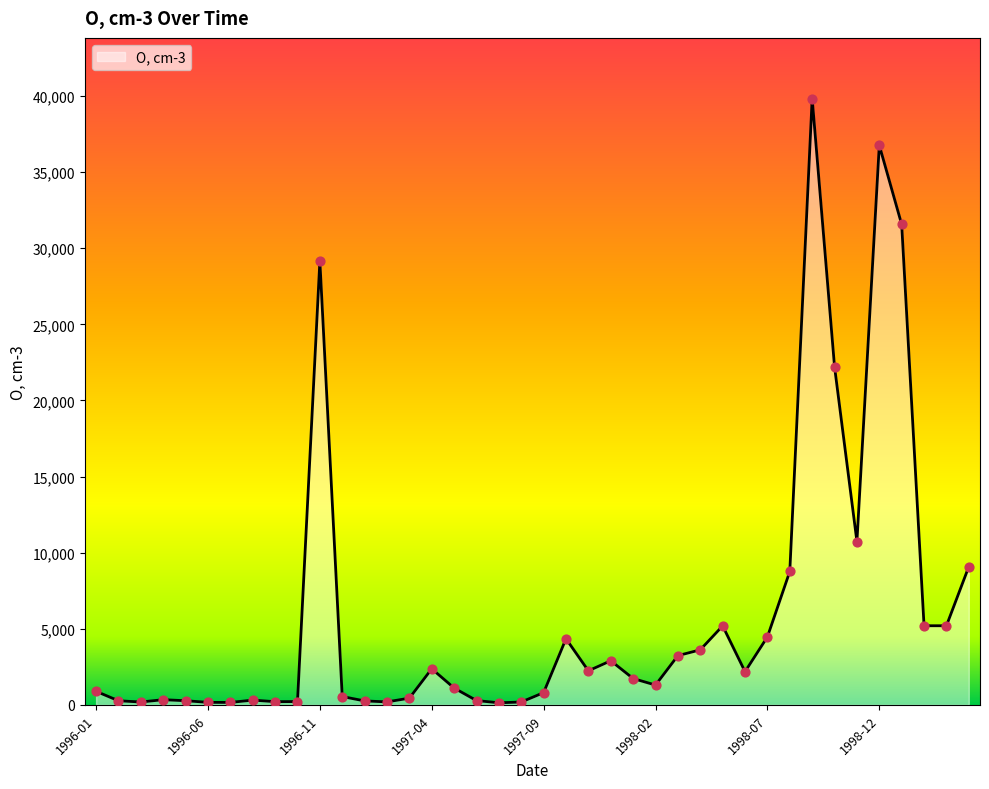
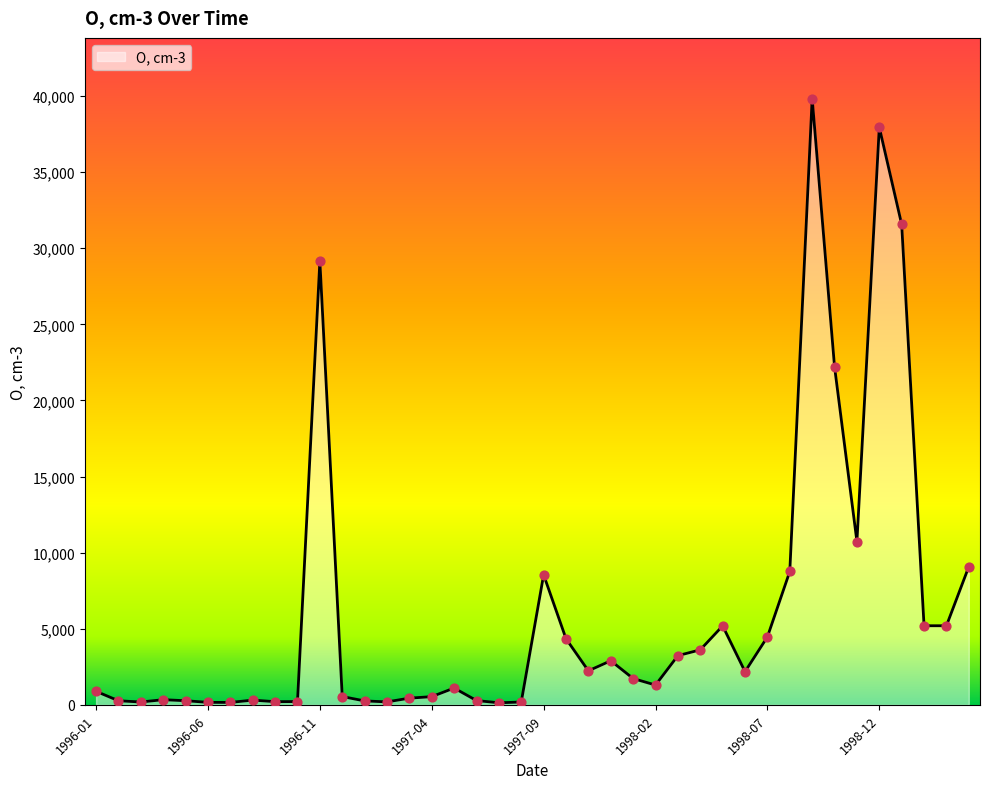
1997-04: 2,400 -> 500
1997-09: 800 -> 8,500
1998-12: 36,800 -> 37,900
